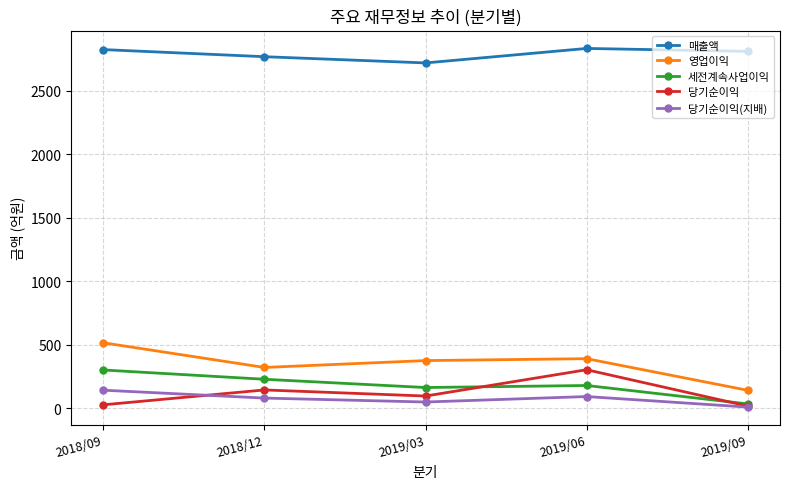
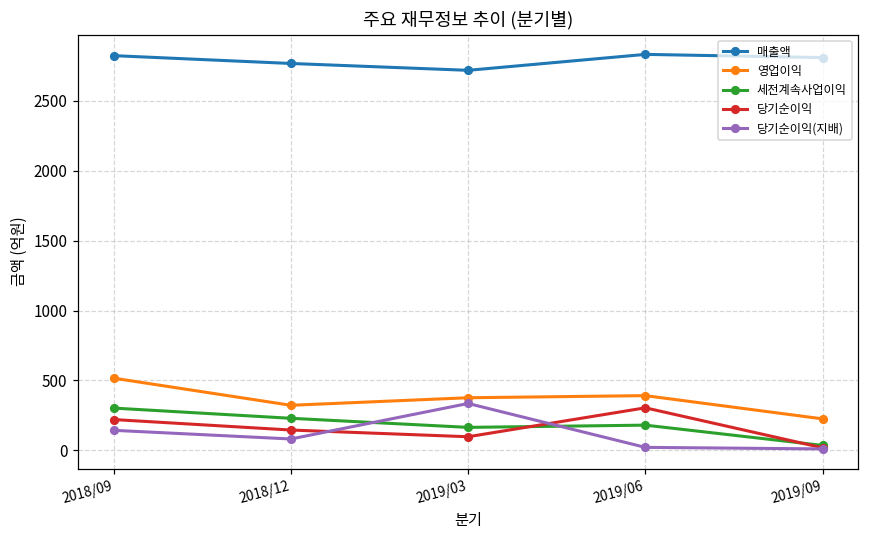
당기순이익, 2018/09: 30 -> 220
당기순이익(지배), 2019/03: 50 -> 340
당기순이익(지배), 2019/06: 90 -> 20
영업이익, 2019/09: 140 -> 230
